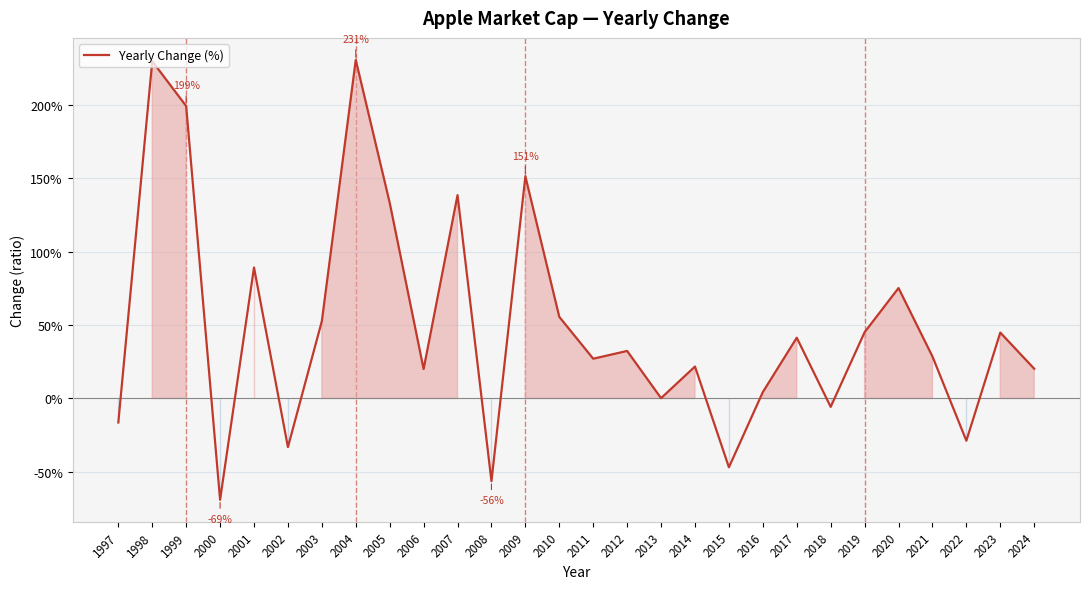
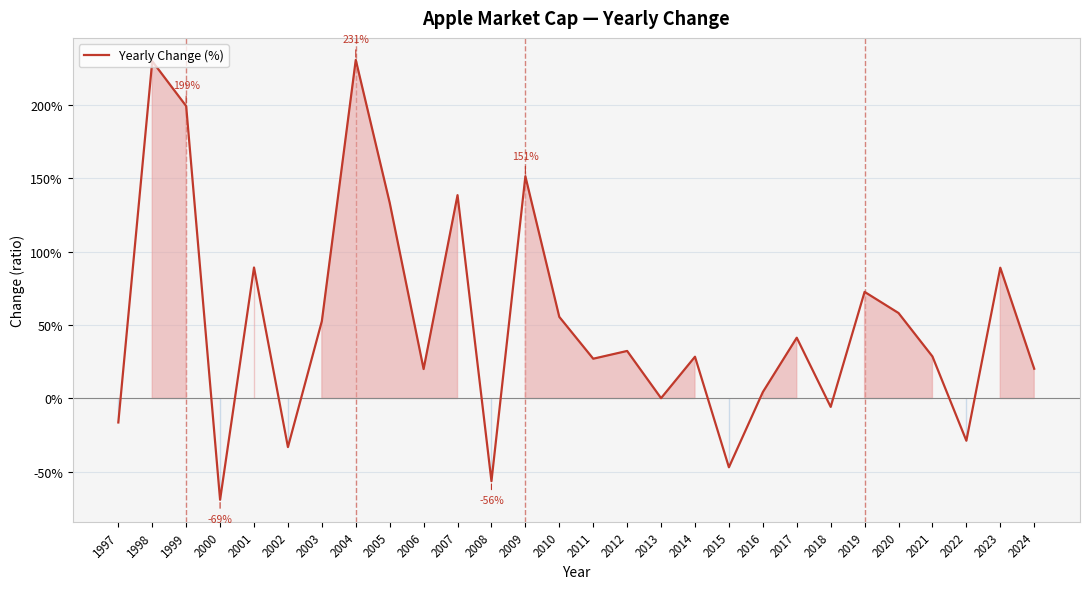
2014: 22% -> 28%
2019: 45% -> 73%
2020: 75% -> 58%
2023: 45% -> 89%
